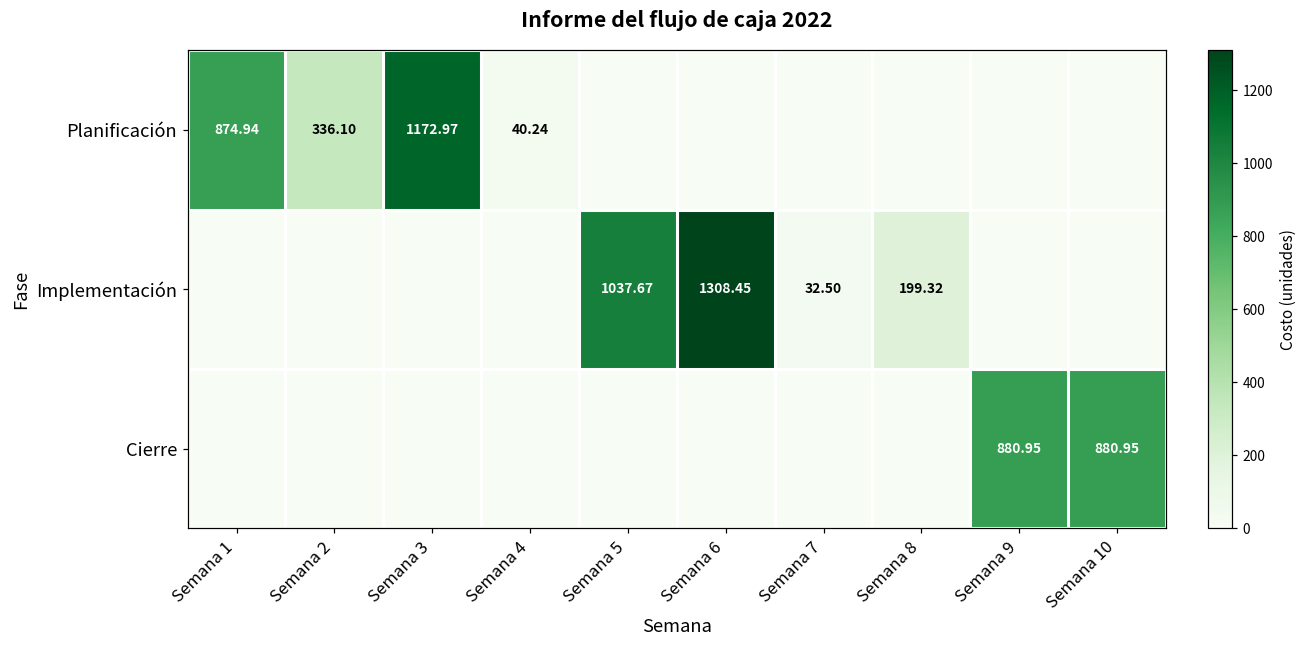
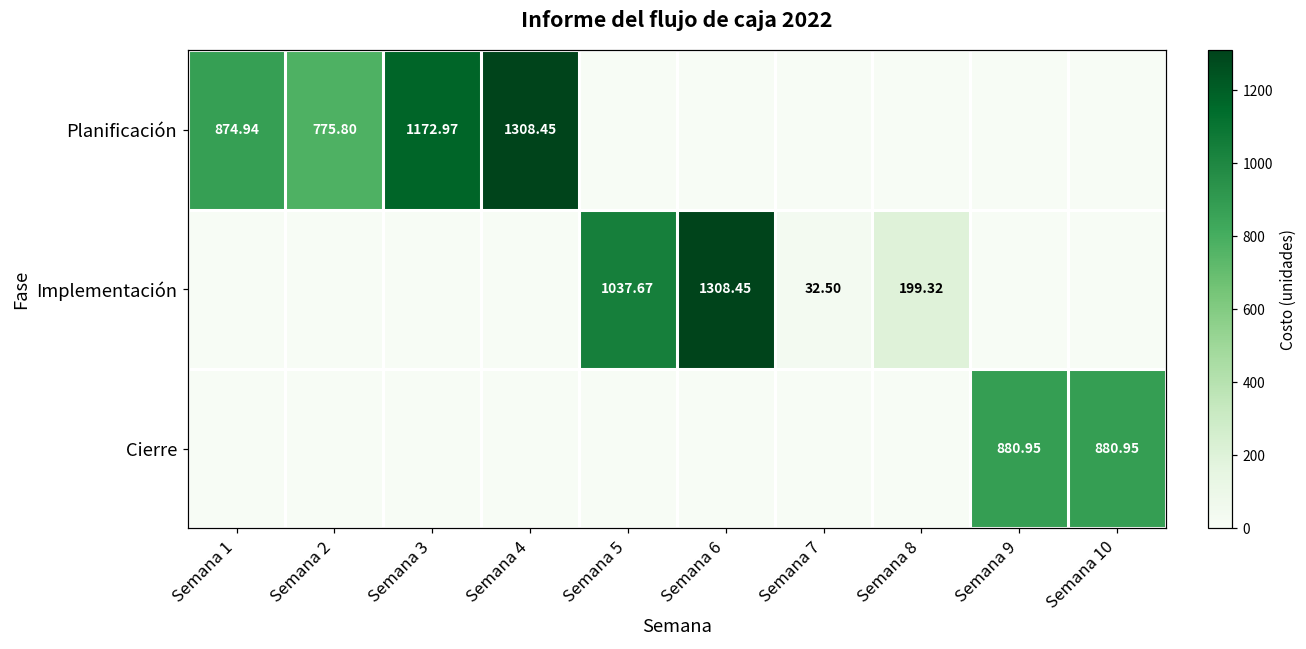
Planificación, Semana 2: 336.10 -> 775.80
Planificación, Semana 4: 40.24 -> 1308.45
